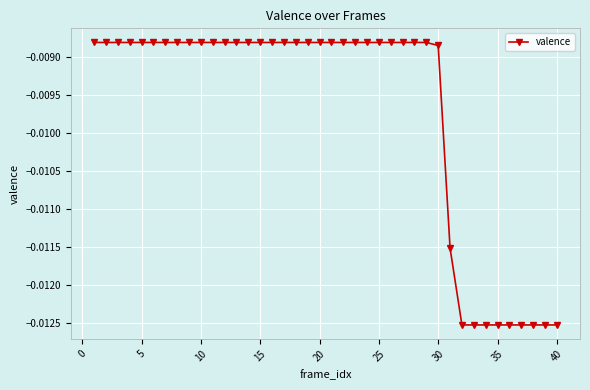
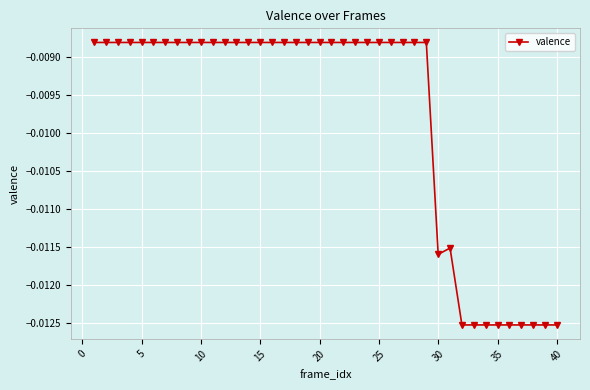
30: -0.0088 -> -0.0116
